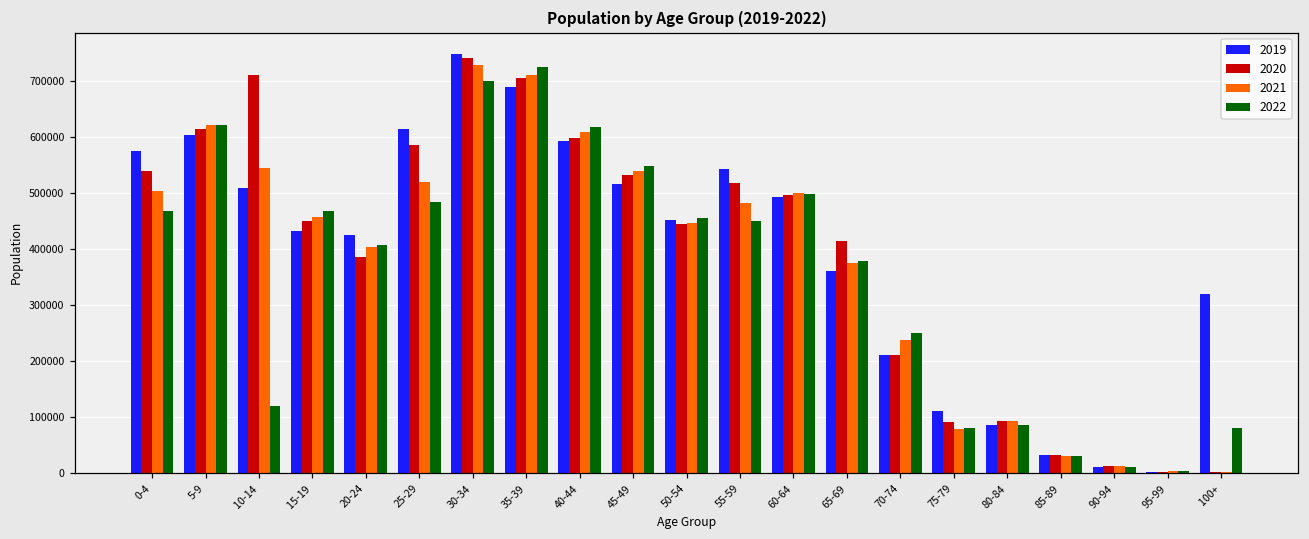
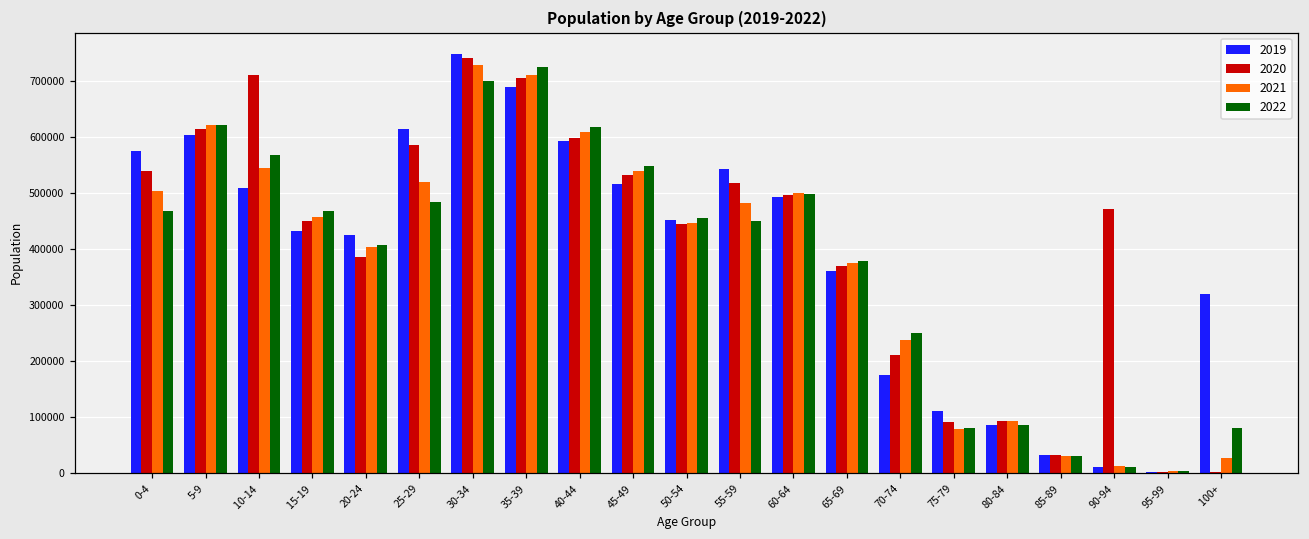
2022, 10-14: 120000 -> 570000
2020, 65-69: 410000 -> 370000
2019, 70-74: 210000 -> 170000
2020, 90-94: 10000 -> 470000
2021, 100+: 0 -> 30000
